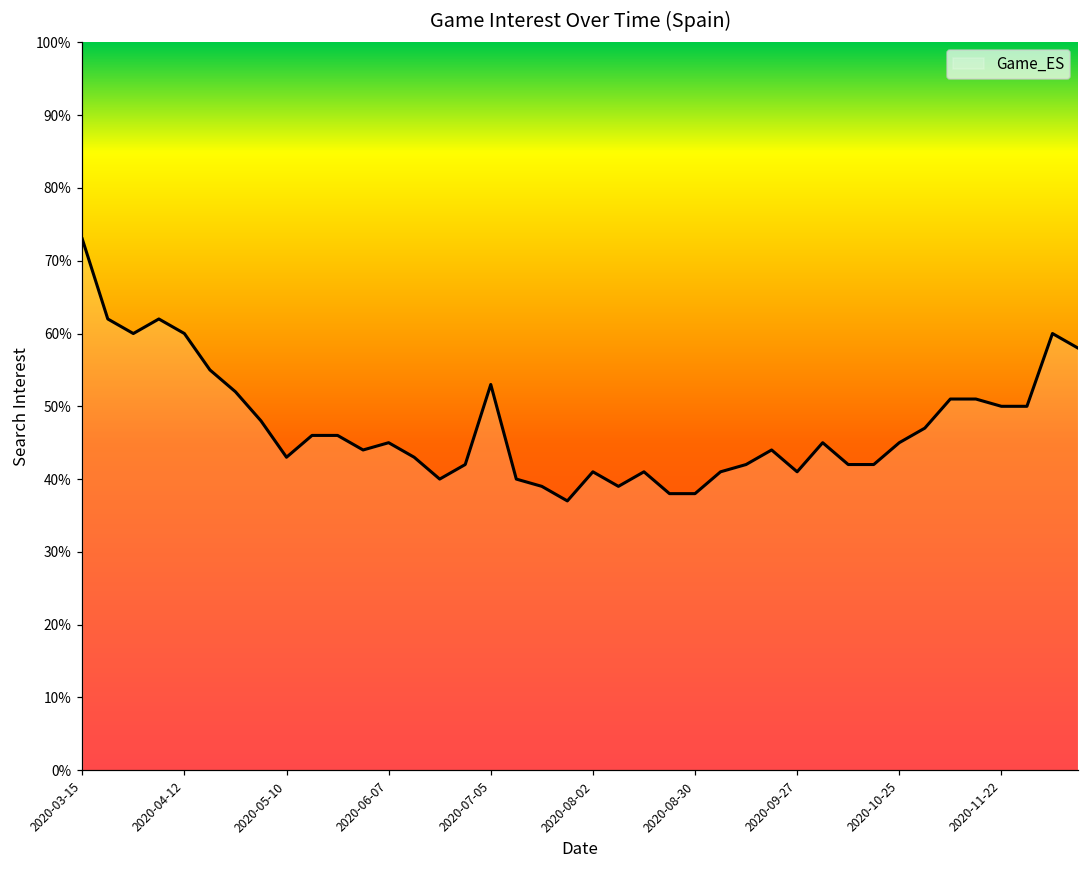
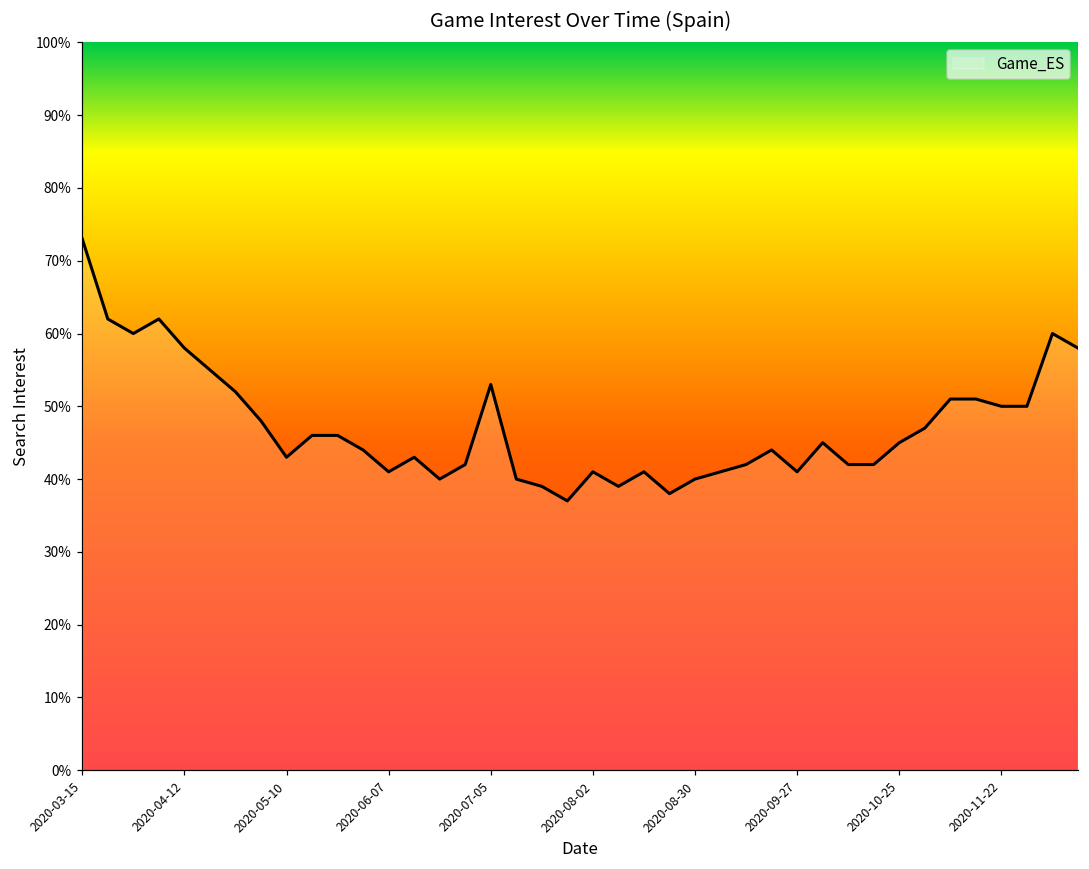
2020-04-12: 60% -> 58%
2020-06-07: 45% -> 41%
2020-08-30: 38% -> 40%
